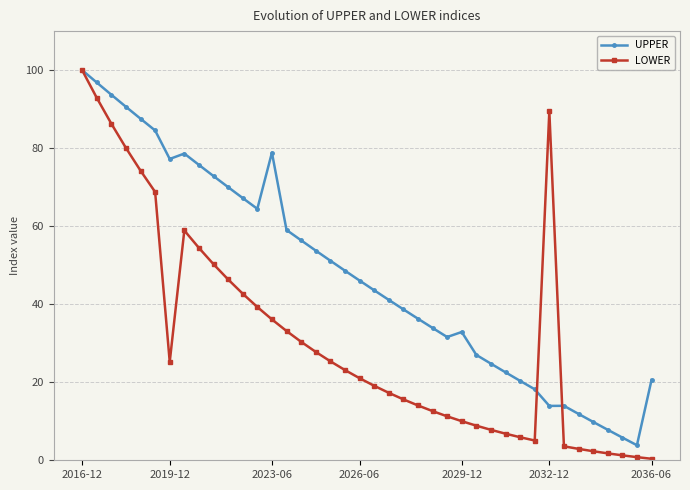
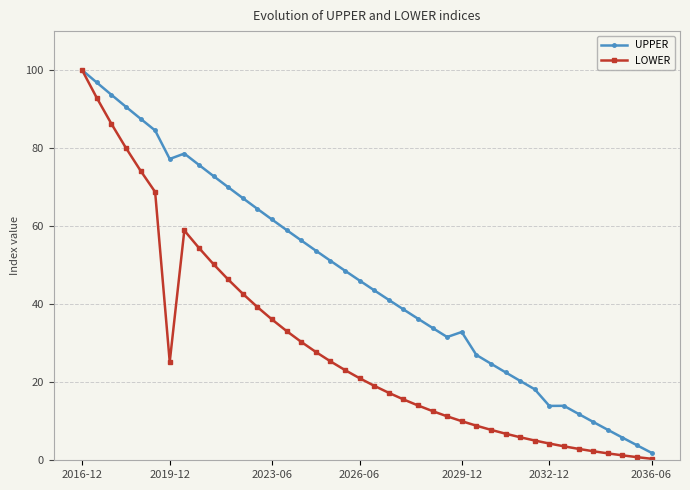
UPPER, 2023-06: 79 -> 62
LOWER, 2032-12: 89 -> 4
UPPER, 2036-06: 21 -> 2
